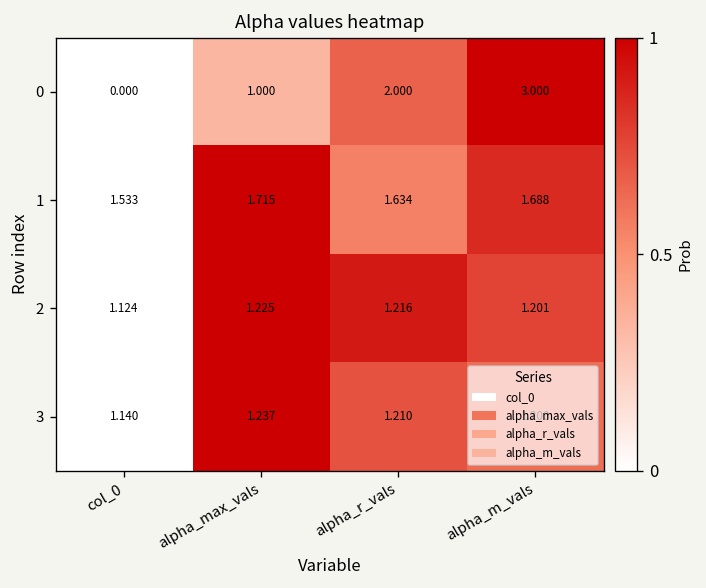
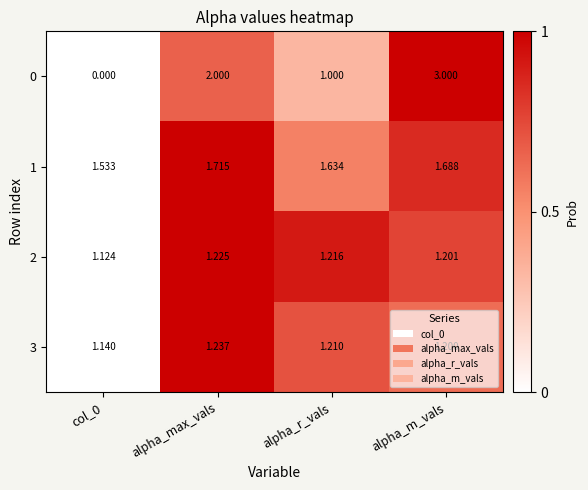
0, alpha_max_vals: 1.000 -> 2.000
0, alpha_r_vals: 2.000 -> 1.000
